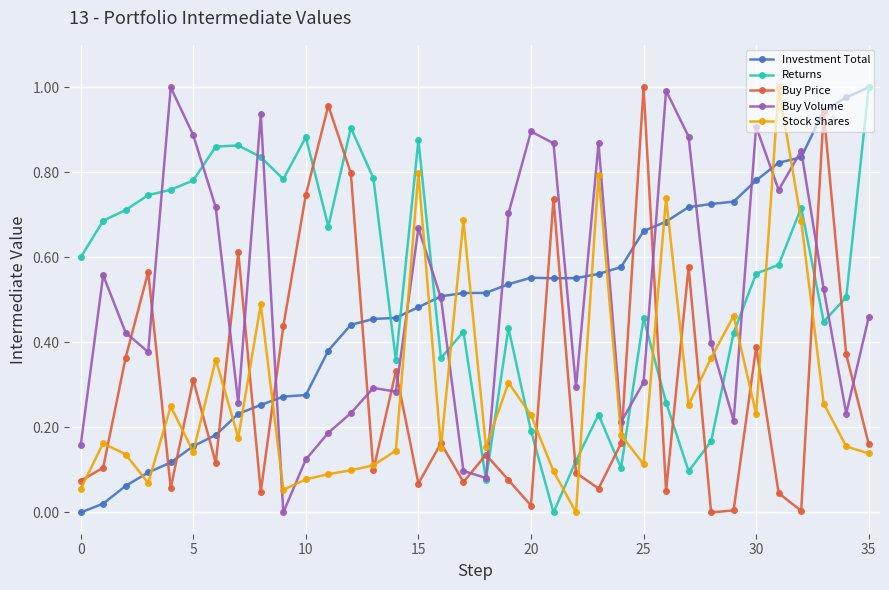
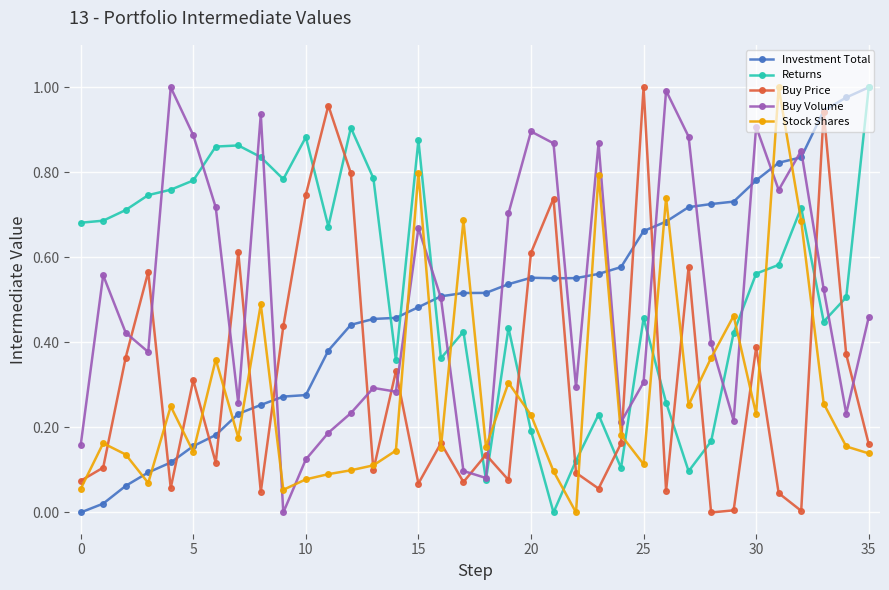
Returns, 0: 0.60 -> 0.68
Buy Price, 20: 0.02 -> 0.61
